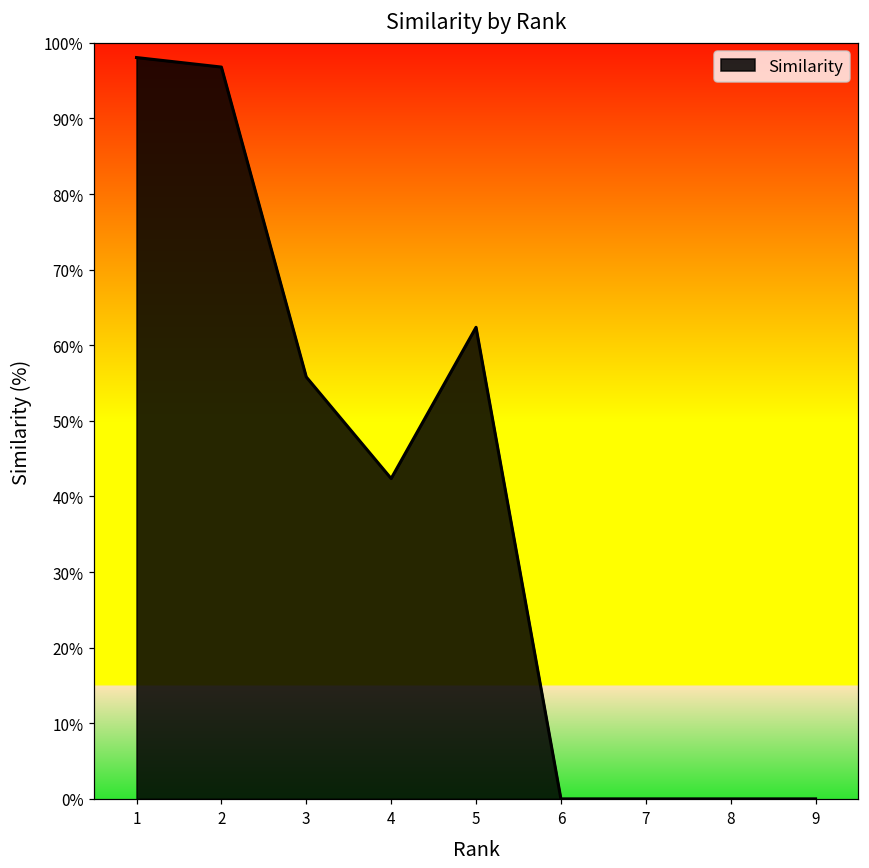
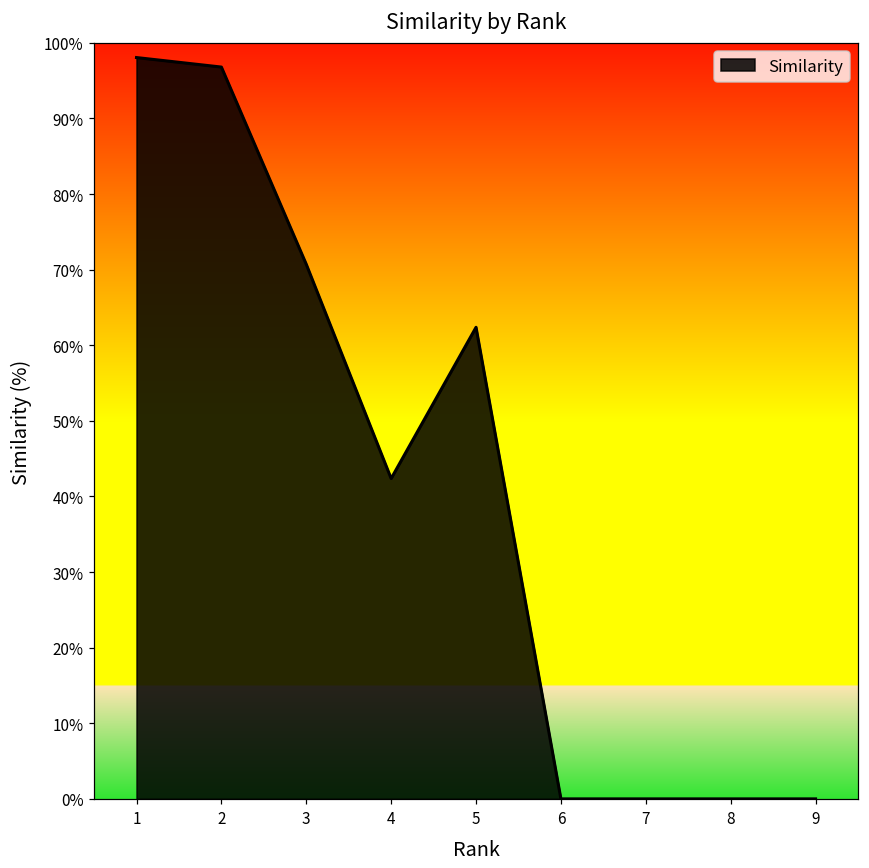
3: 56% -> 71%
